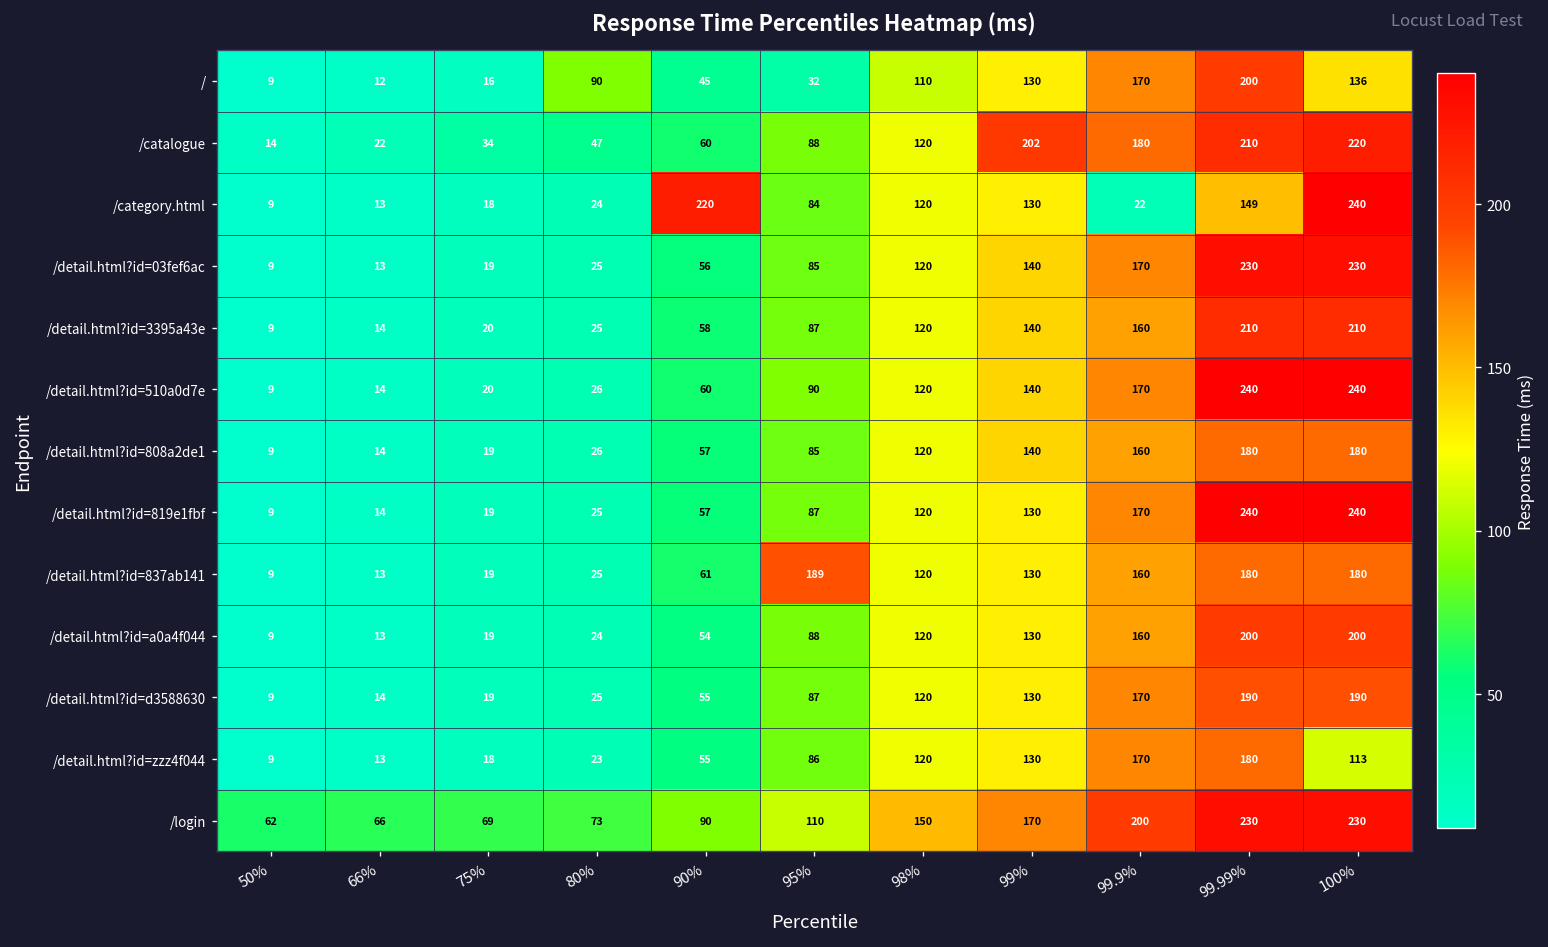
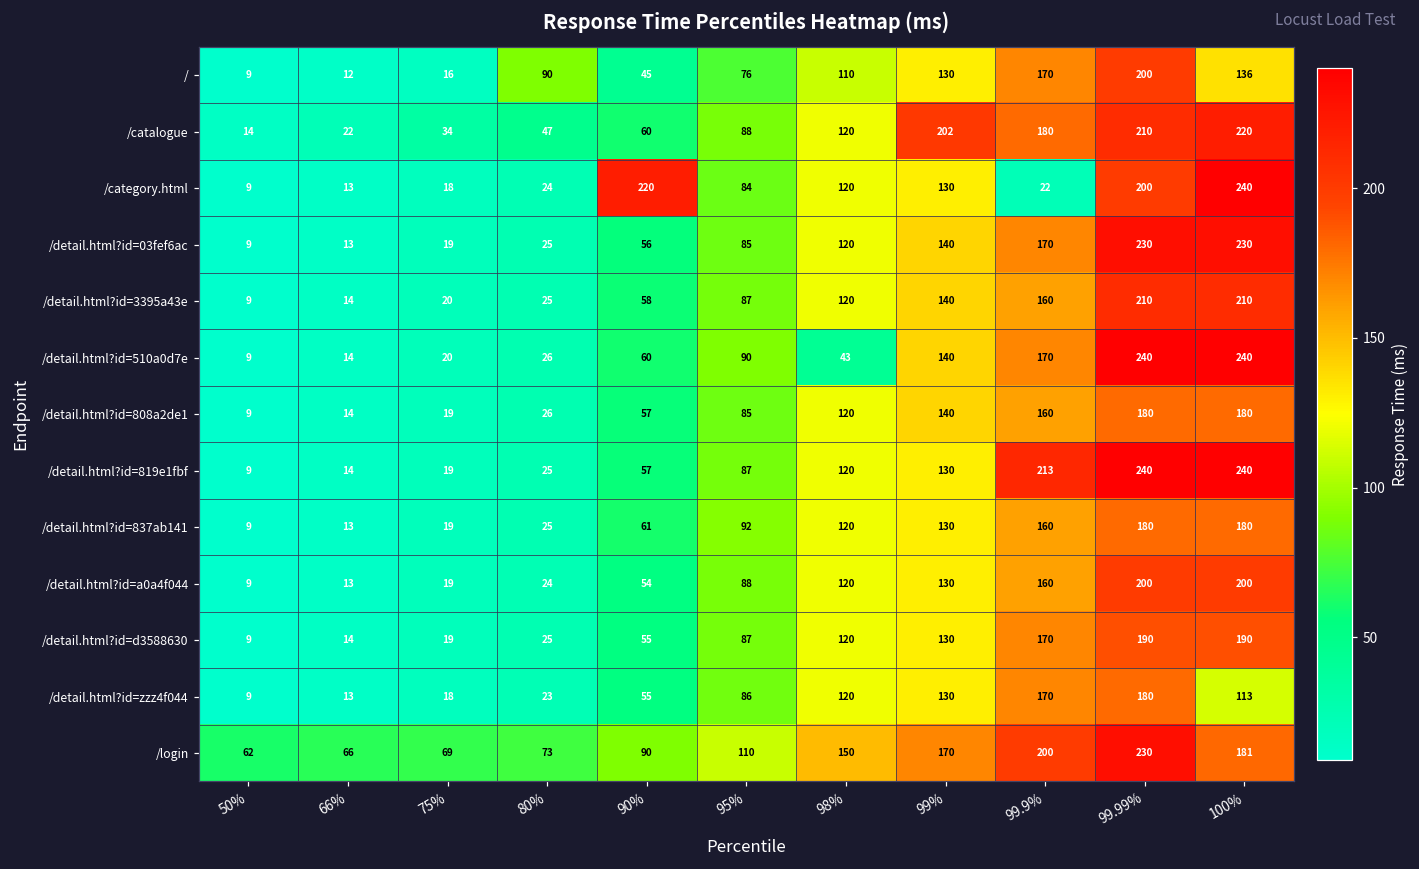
/, 95%: 32 -> 76
/category.html, 99.99%: 149 -> 200
/detail.html?id=510a0d7e, 98%: 120 -> 43
/detail.html?id=819e1fbf, 99.9%: 170 -> 213
/detail.html?id=837ab141, 95%: 189 -> 92
/login, 100%: 230 -> 181
